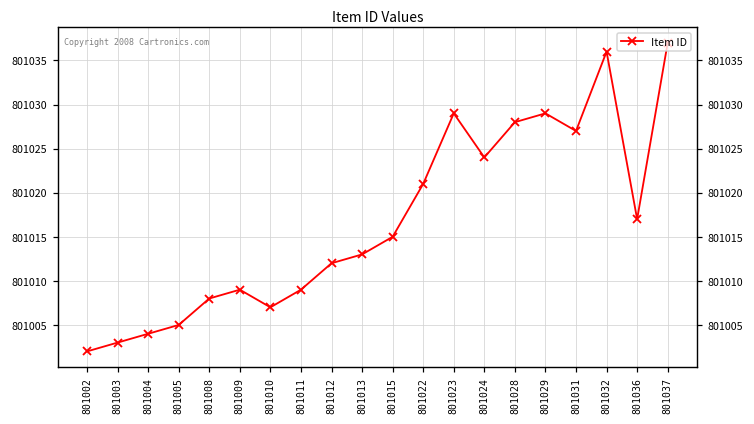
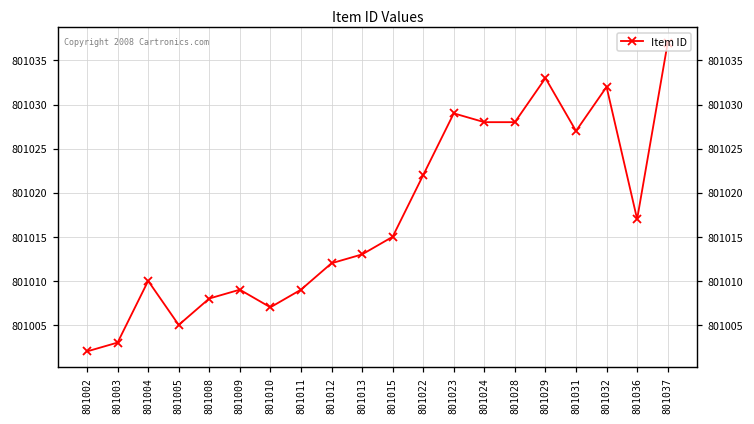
801004: 801004 -> 801010
801022: 801021 -> 801022
801024: 801024 -> 801028
801029: 801029 -> 801033
801032: 801036 -> 801032
